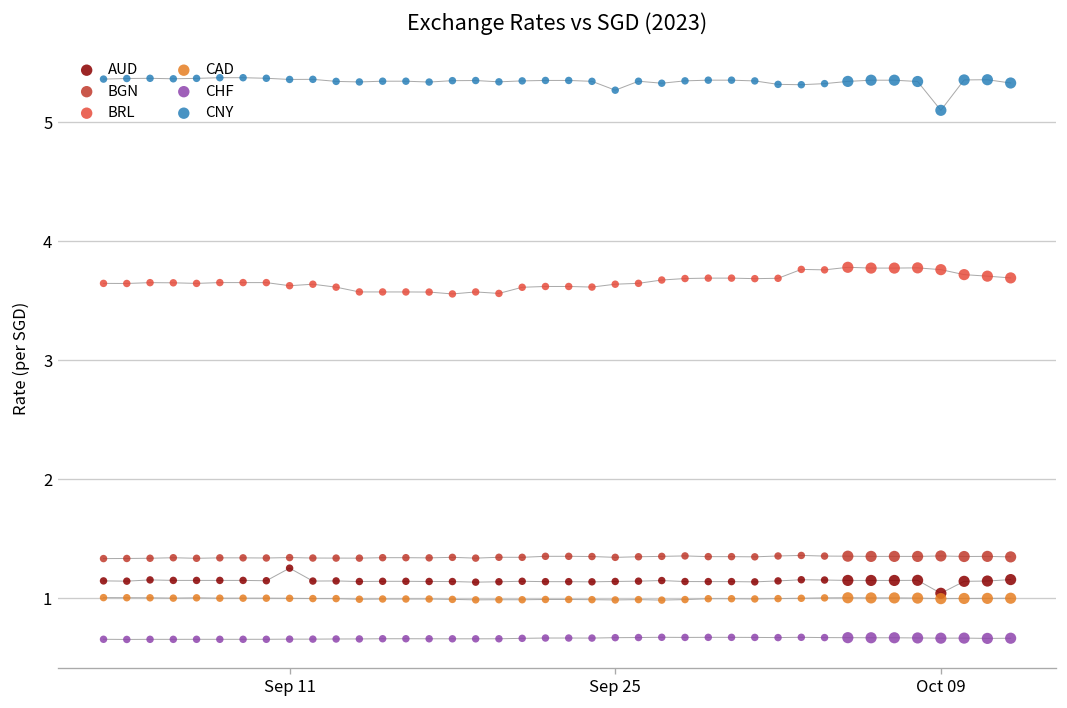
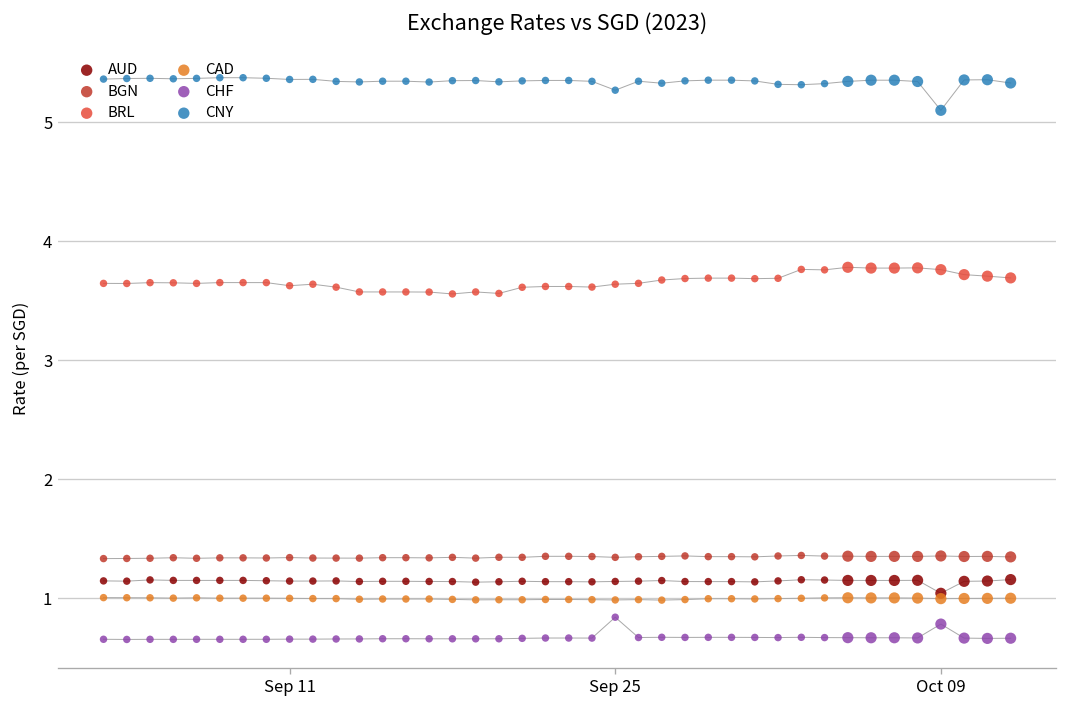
AUD, Sep 11: 1.3 -> 1.1
CHF, Sep 25: 0.7 -> 0.8
CHF, Oct 09: 0.7 -> 0.8
